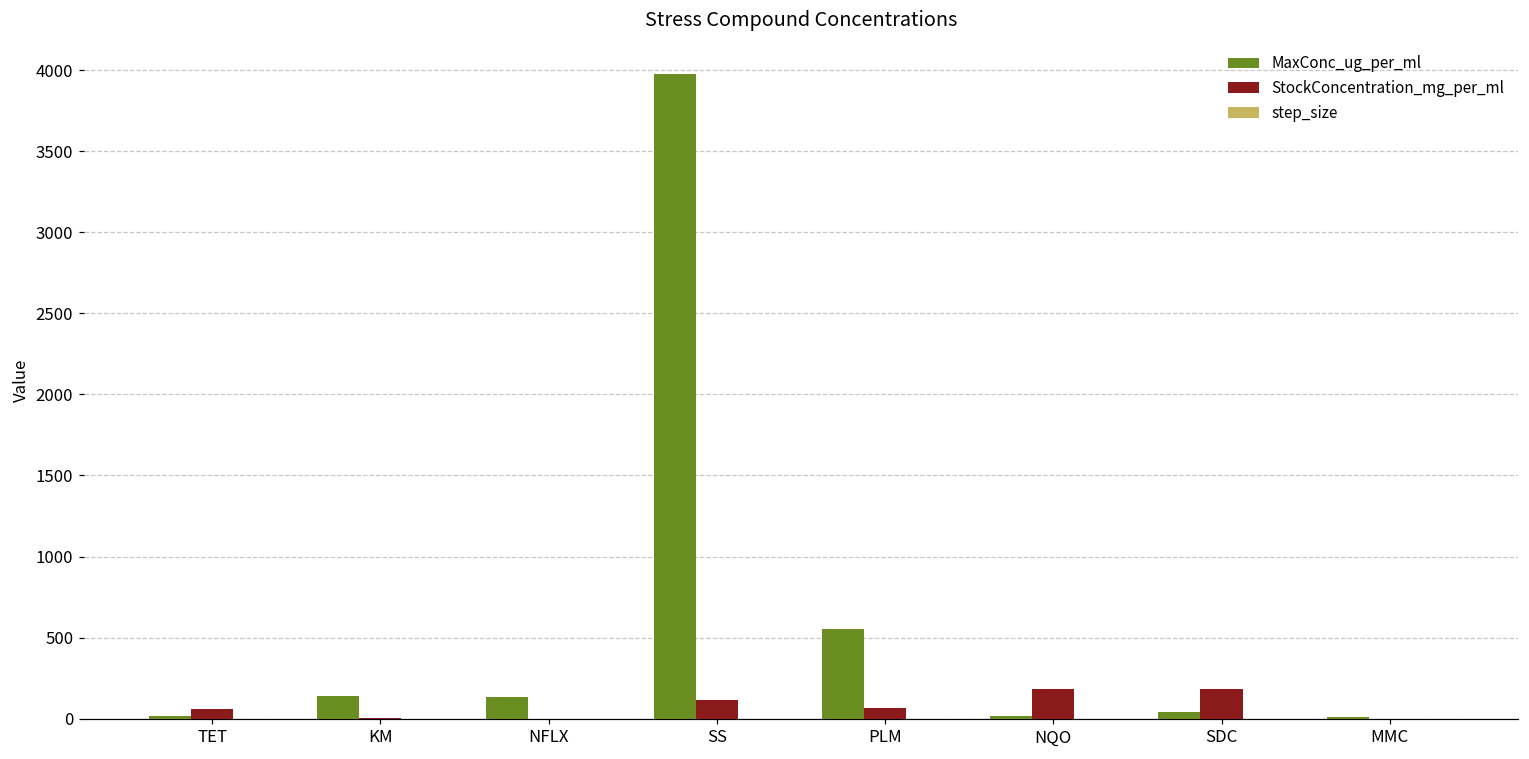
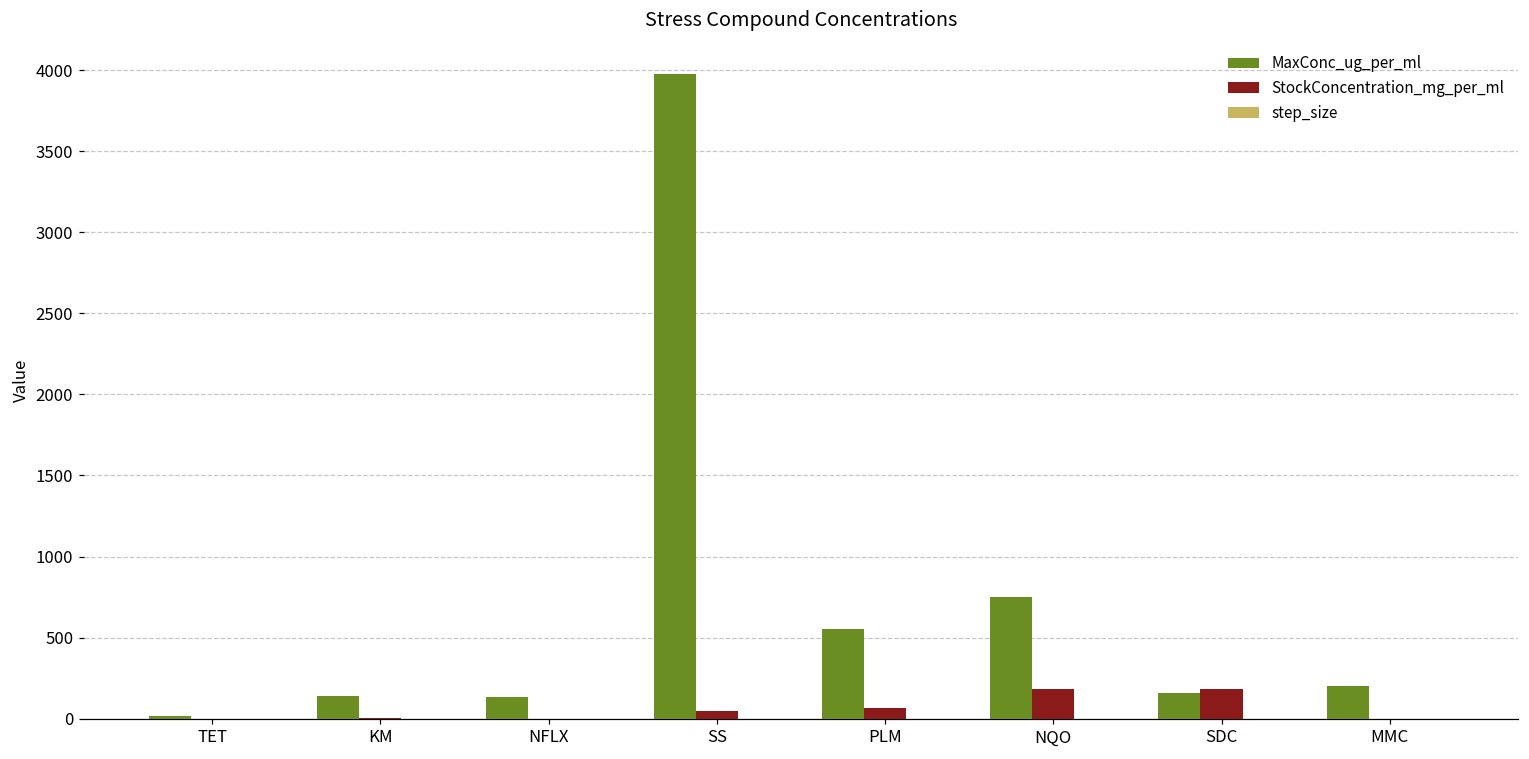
StockConcentration_mg_per_ml, TET: 60 -> 0
StockConcentration_mg_per_ml, SS: 120 -> 50
MaxConc_ug_per_ml, NQO: 20 -> 750
MaxConc_ug_per_ml, SDC: 40 -> 160
MaxConc_ug_per_ml, MMC: 10 -> 200
